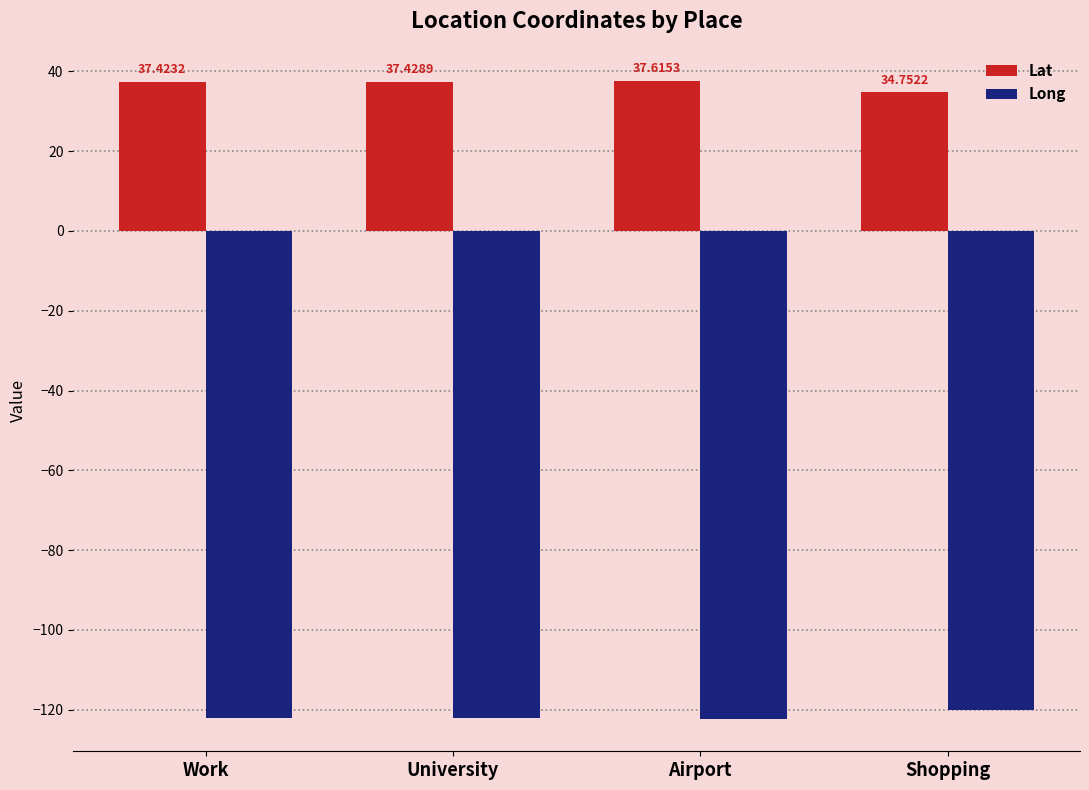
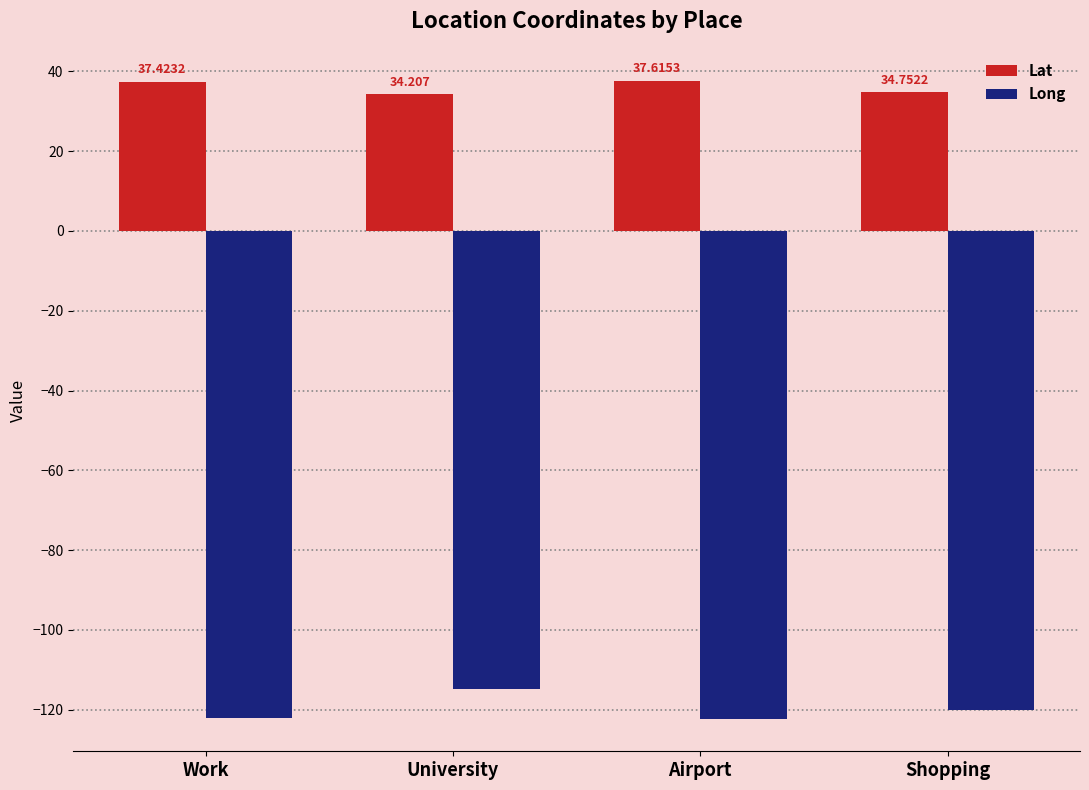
Lat, University: 37.4289 -> 34.207
Long, University: -122 -> -115
